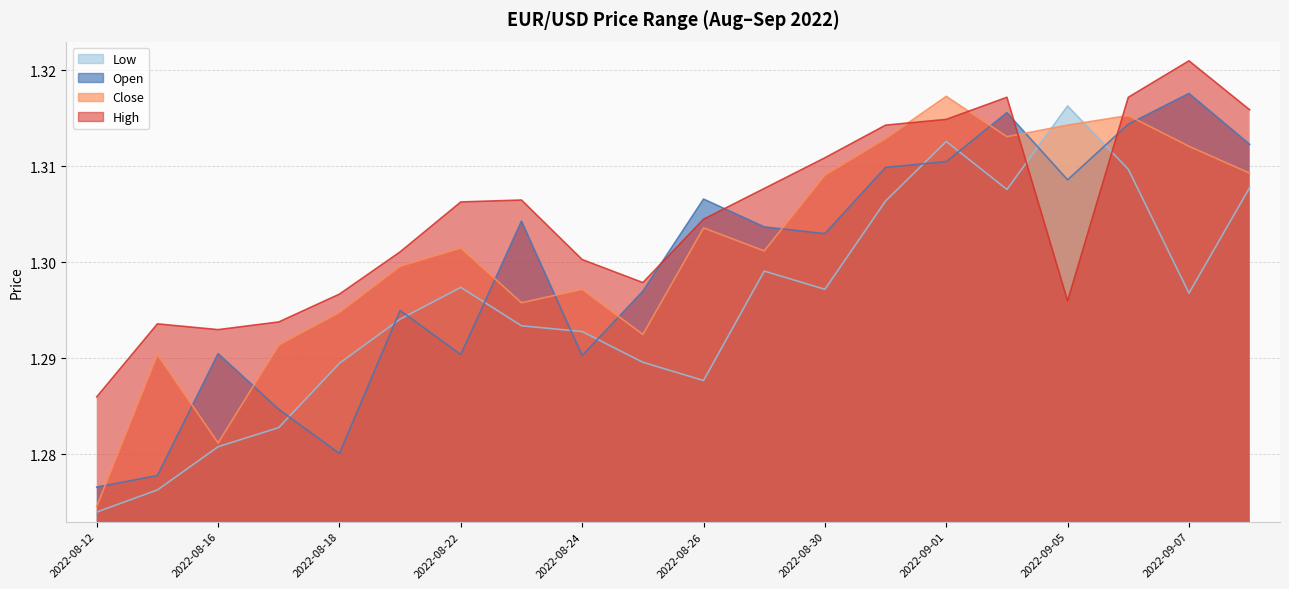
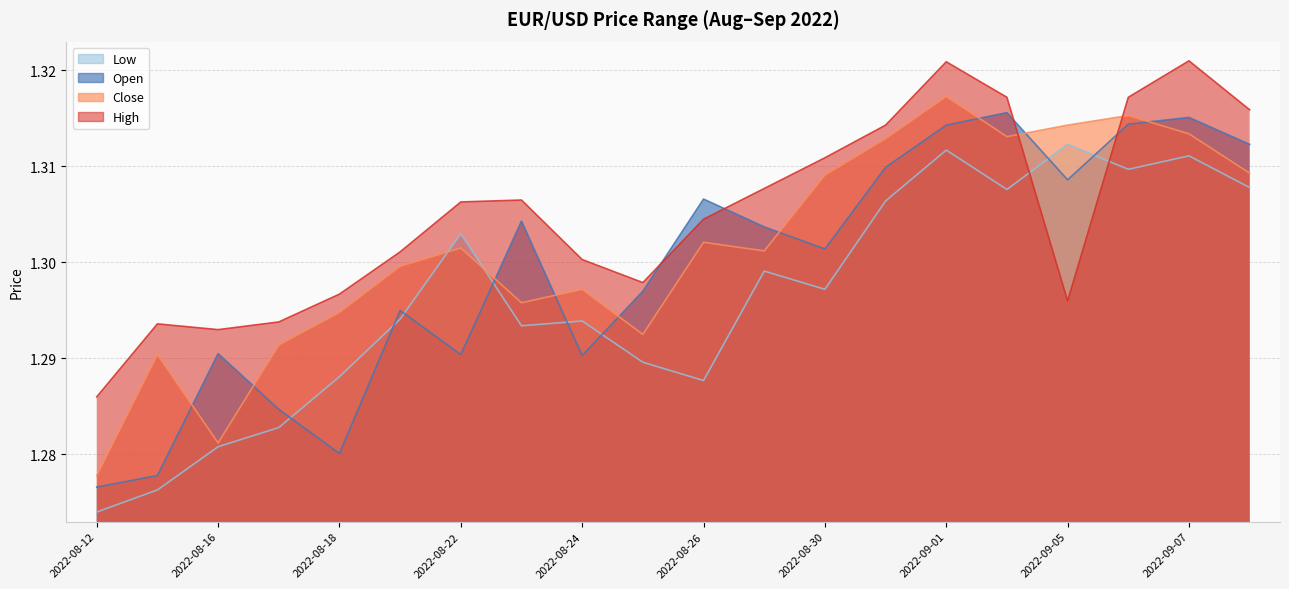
Close, 2022-08-12: 1.275 -> 1.278
Low, 2022-08-18: 1.290 -> 1.288
Low, 2022-08-22: 1.297 -> 1.303
Low, 2022-08-24: 1.293 -> 1.294
Close, 2022-08-26: 1.304 -> 1.302
Open, 2022-08-30: 1.303 -> 1.301
Low, 2022-09-01: 1.313 -> 1.312
Open, 2022-09-01: 1.311 -> 1.314
High, 2022-09-01: 1.315 -> 1.321
Low, 2022-09-05: 1.316 -> 1.312
Low, 2022-09-07: 1.297 -> 1.311
Open, 2022-09-07: 1.318 -> 1.315
Close, 2022-09-07: 1.312 -> 1.313
